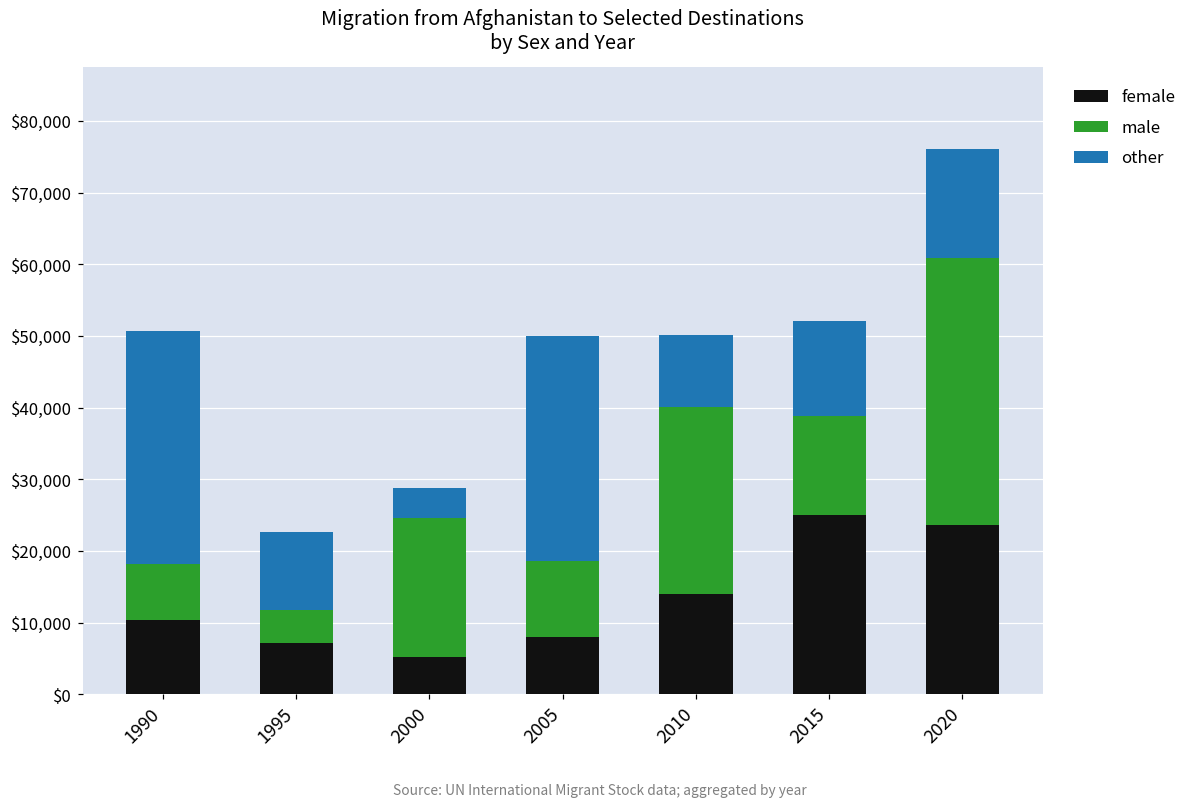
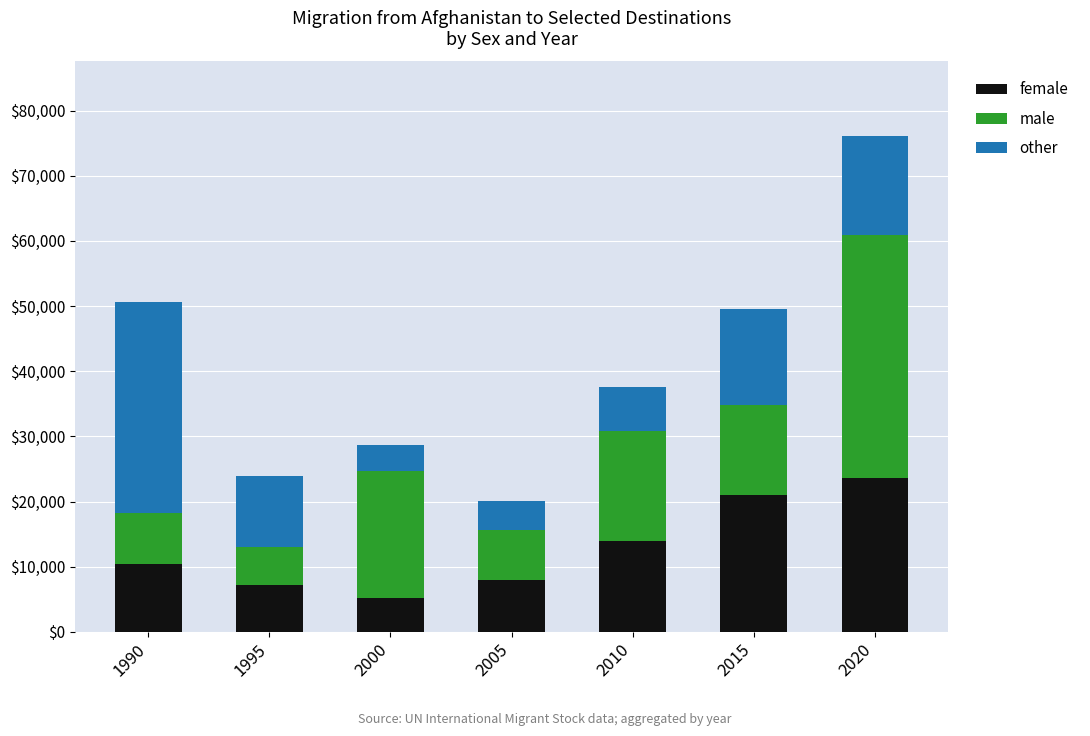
male, 1995: $5,000 -> $6,000
male, 2005: $11,000 -> $8,000
other, 2005: $31,000 -> $4,000
male, 2010: $26,000 -> $17,000
other, 2010: $10,000 -> $7,000
female, 2015: $25,000 -> $21,000
other, 2015: $13,000 -> $15,000
